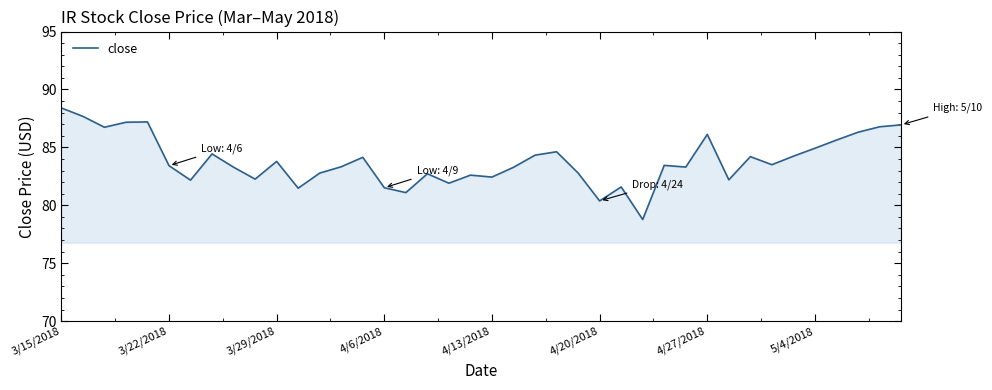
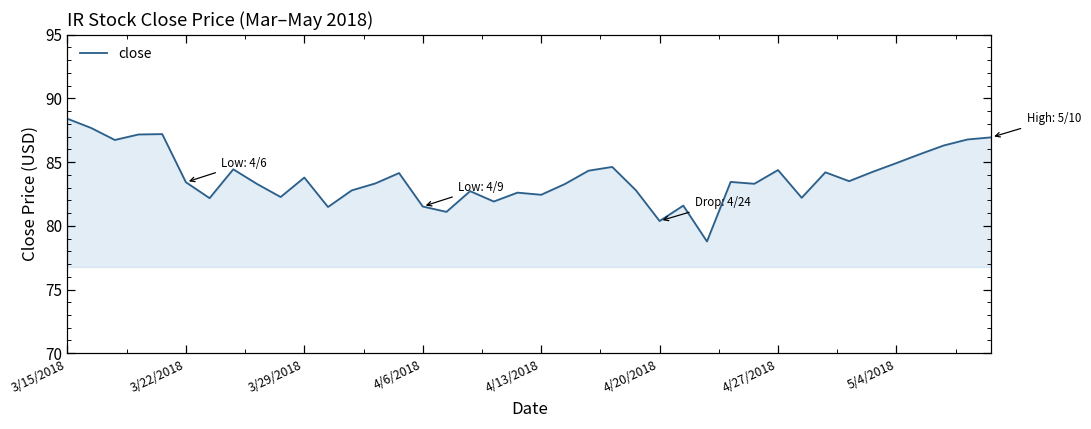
4/27/2018: 86.1 -> 84.4
